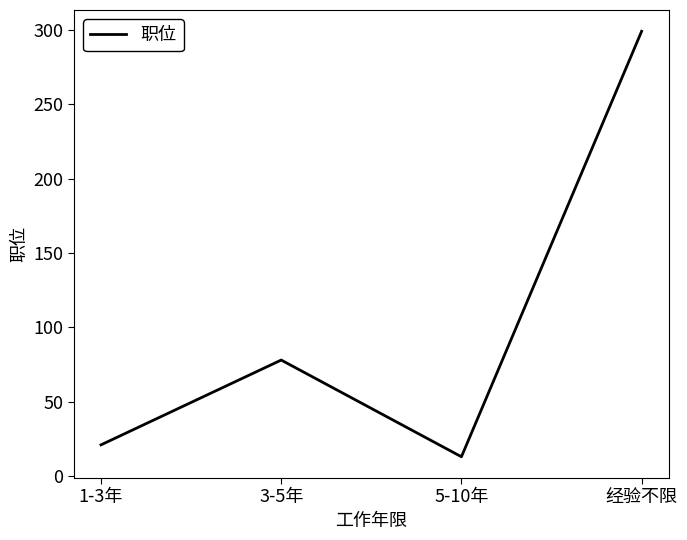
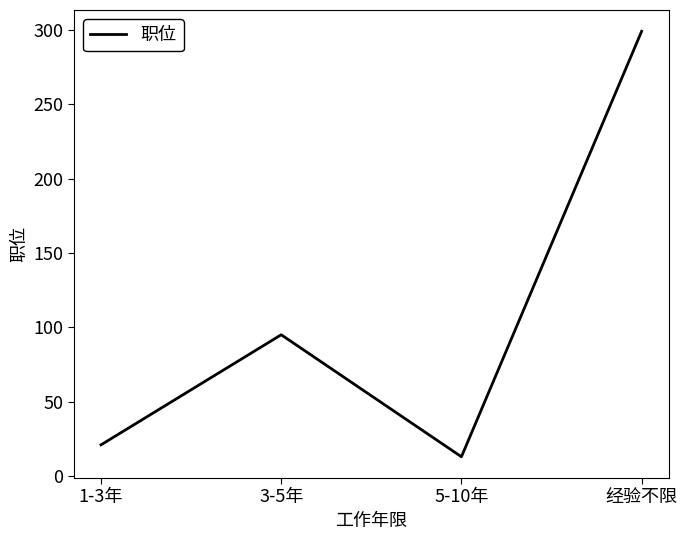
3-5年: 78 -> 95
